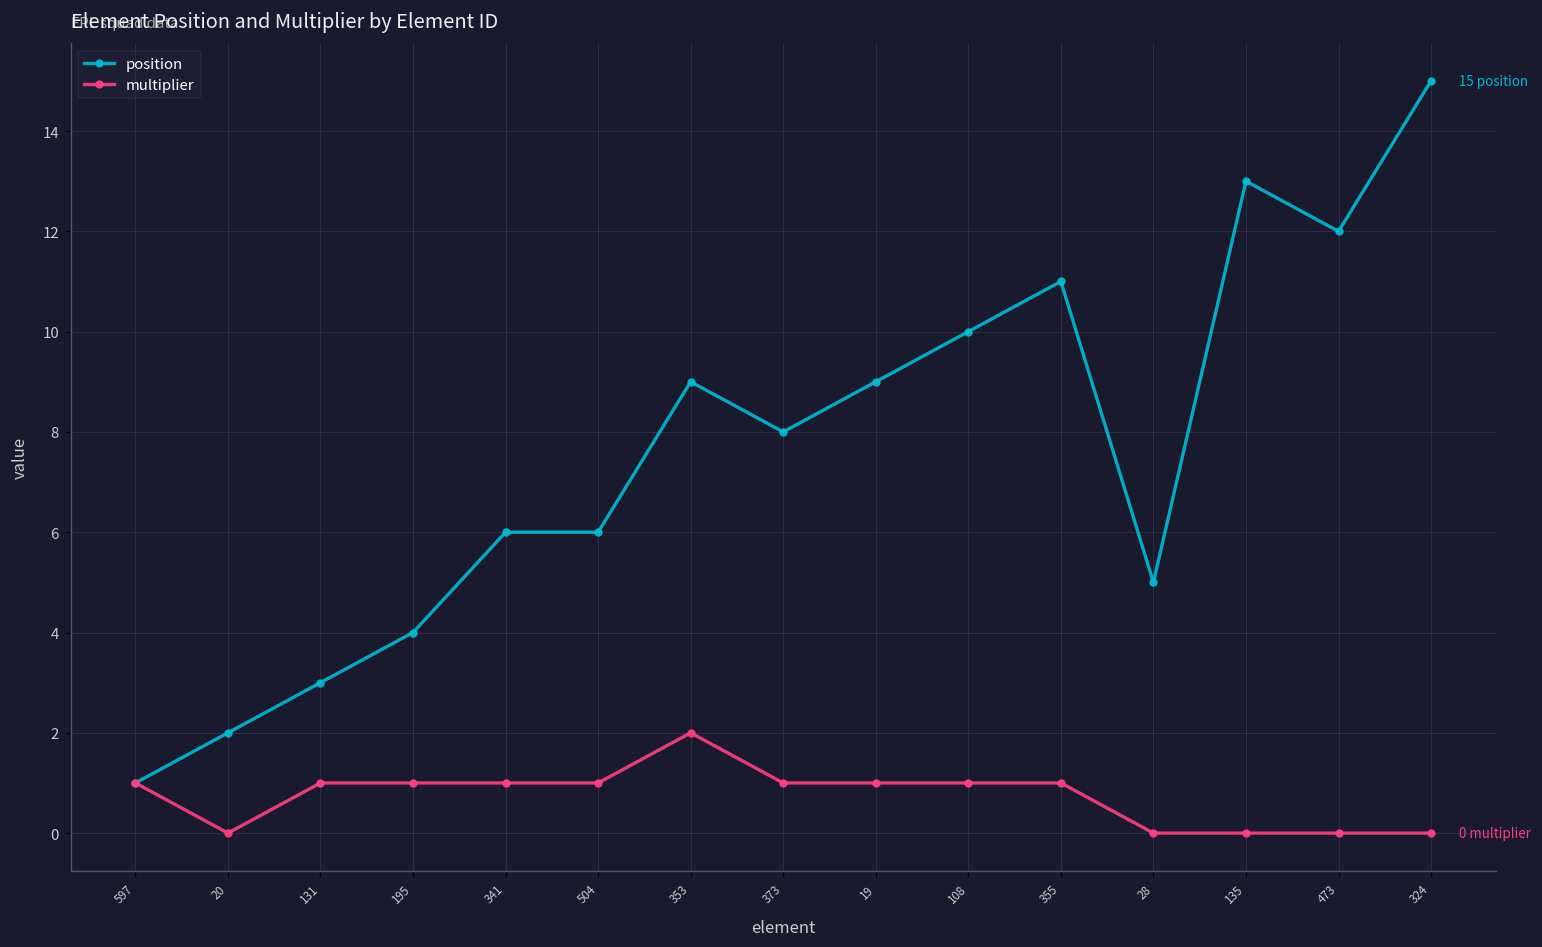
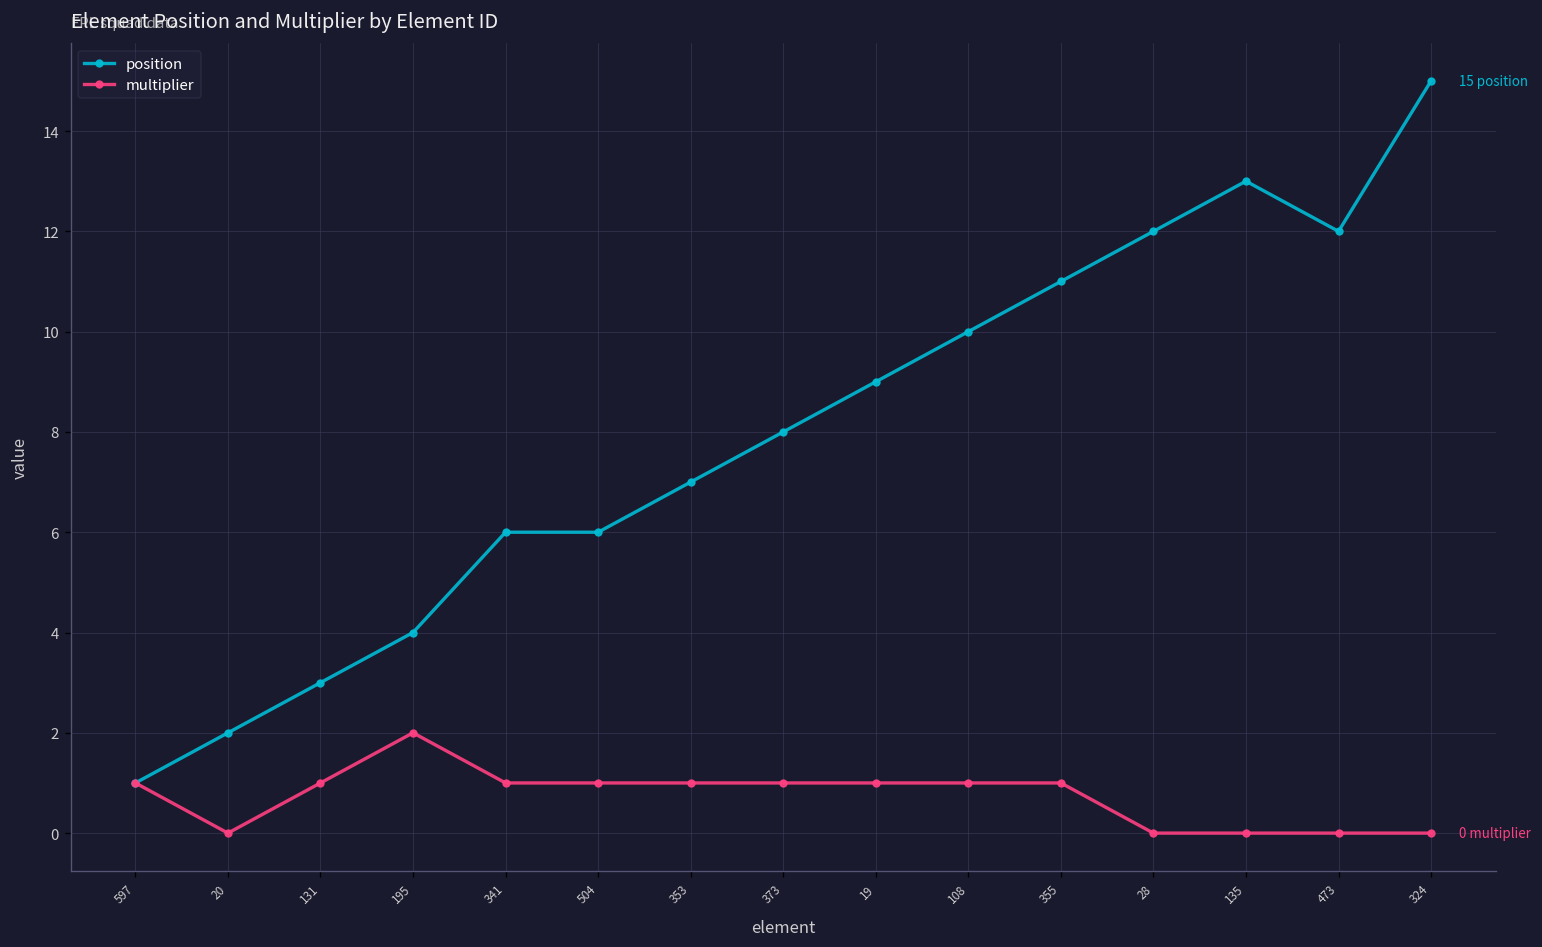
multiplier, 195: 1 -> 2
position, 353: 9 -> 7
multiplier, 353: 2 -> 1
position, 28: 5 -> 12
